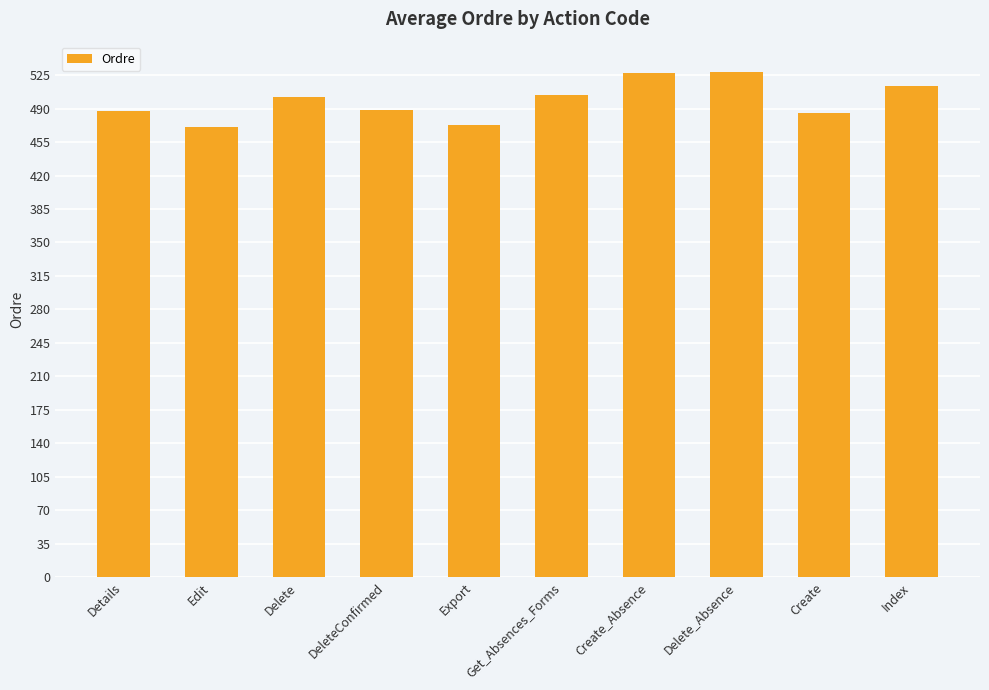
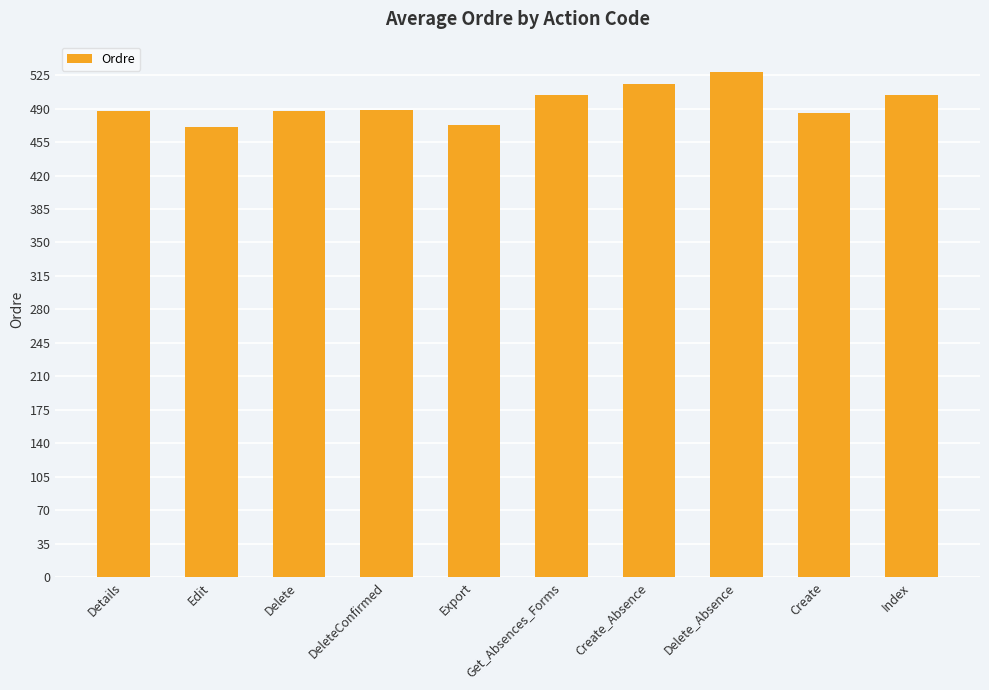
Delete: 500 -> 490
Create_Absence: 530 -> 520
Index: 510 -> 500
